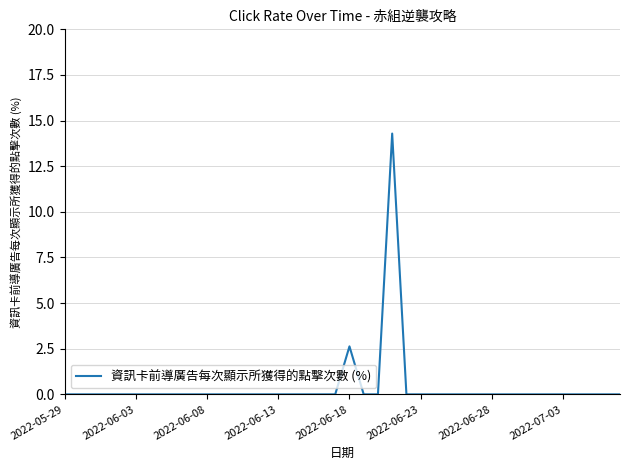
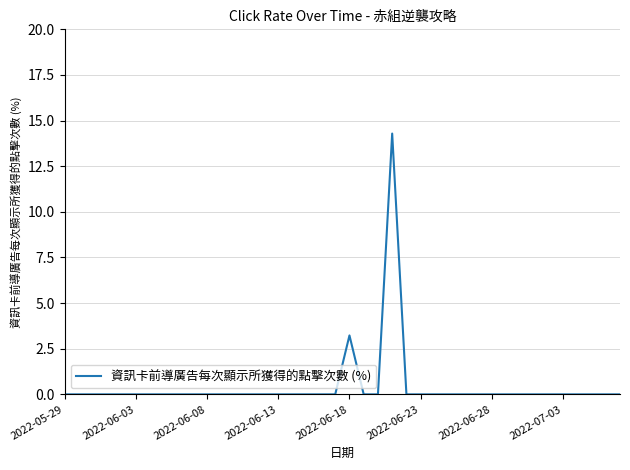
2022-06-18: 2.6 -> 3.2
